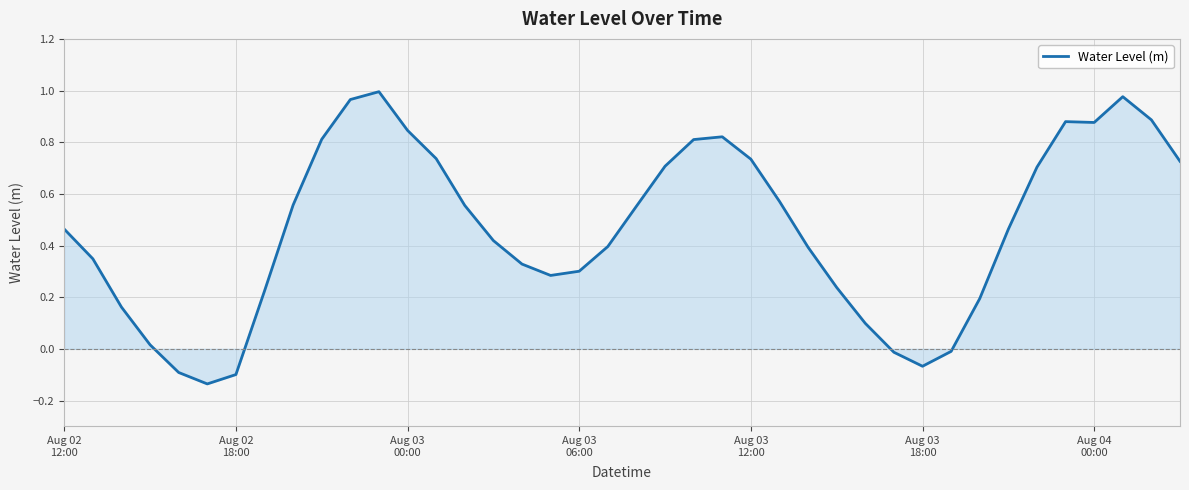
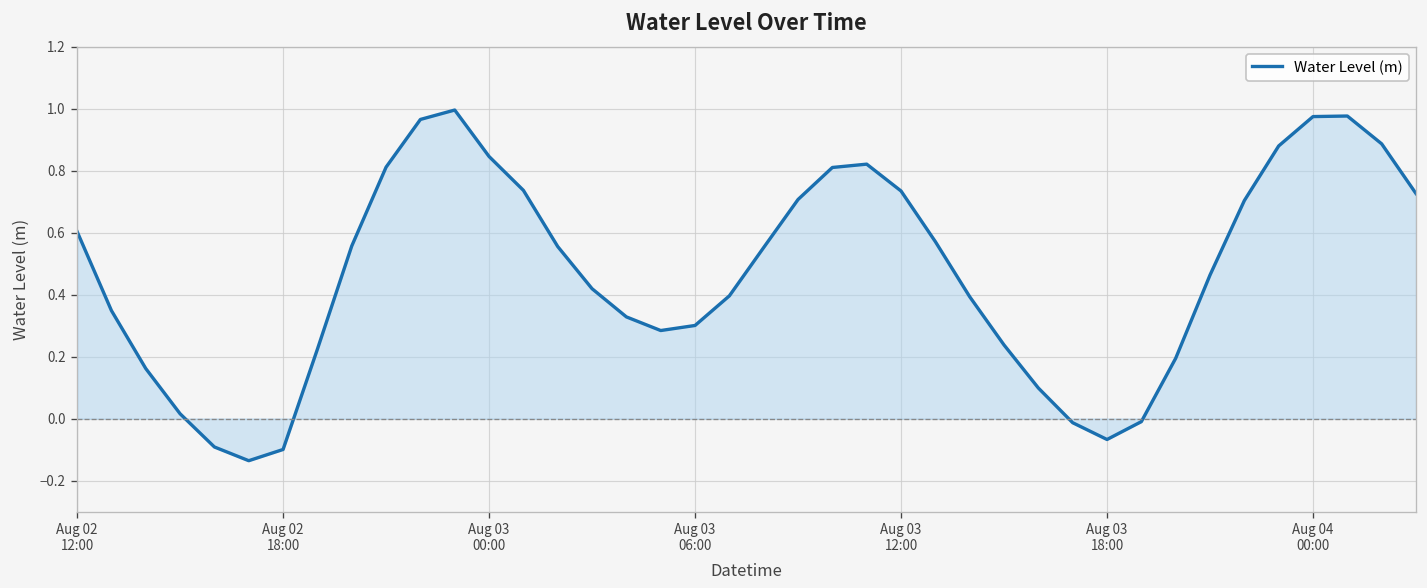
Water Level (m), Aug 02 12:00: 0.46 -> 0.60
Water Level (m), Aug 04 00:00: 0.88 -> 0.97
